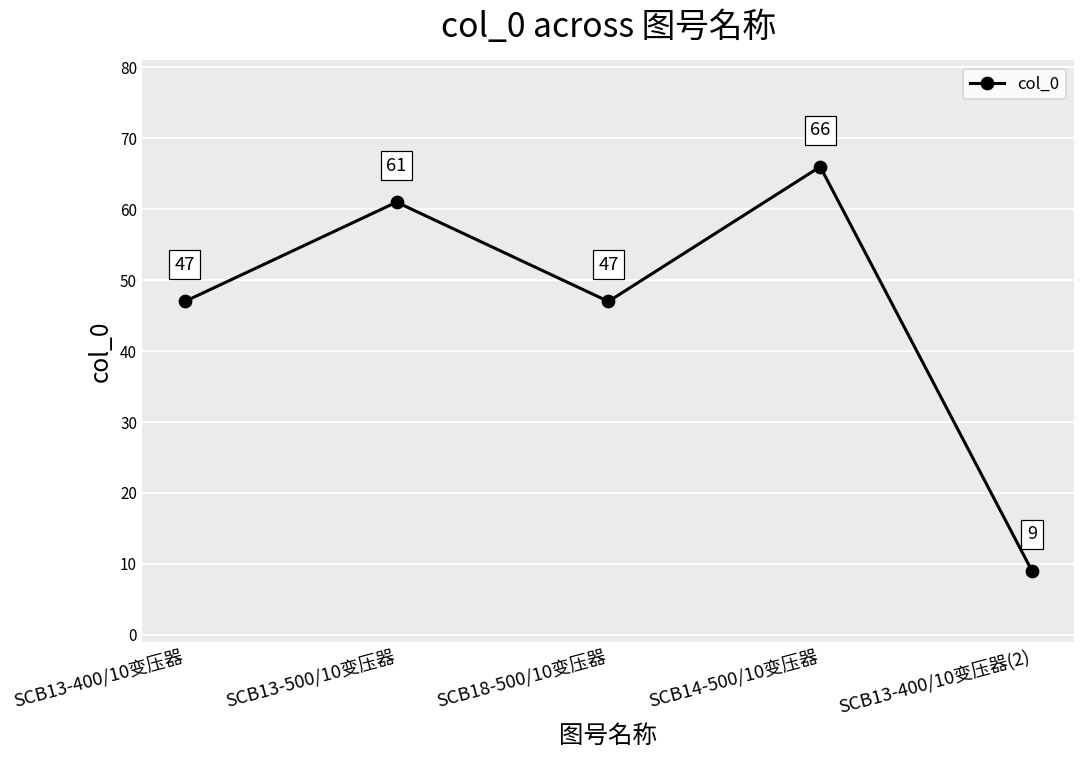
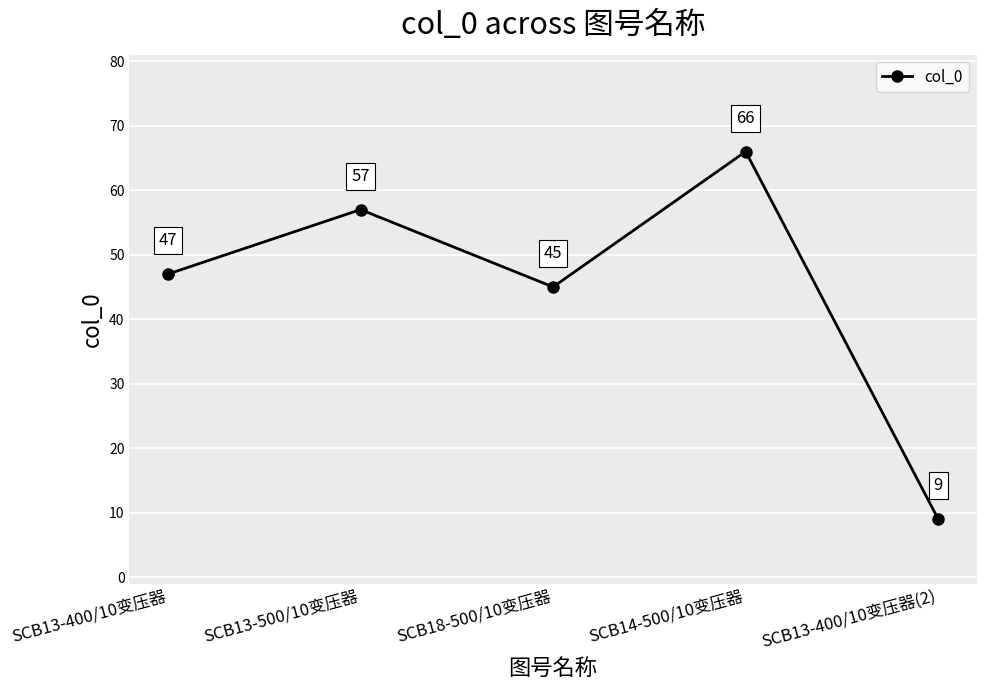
SCB13-500/10变压器: 61 -> 57
SCB18-500/10变压器: 47 -> 45
